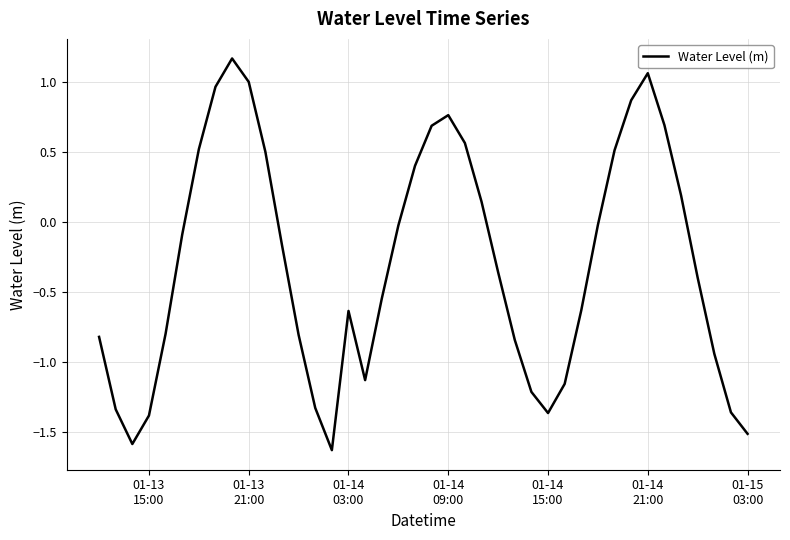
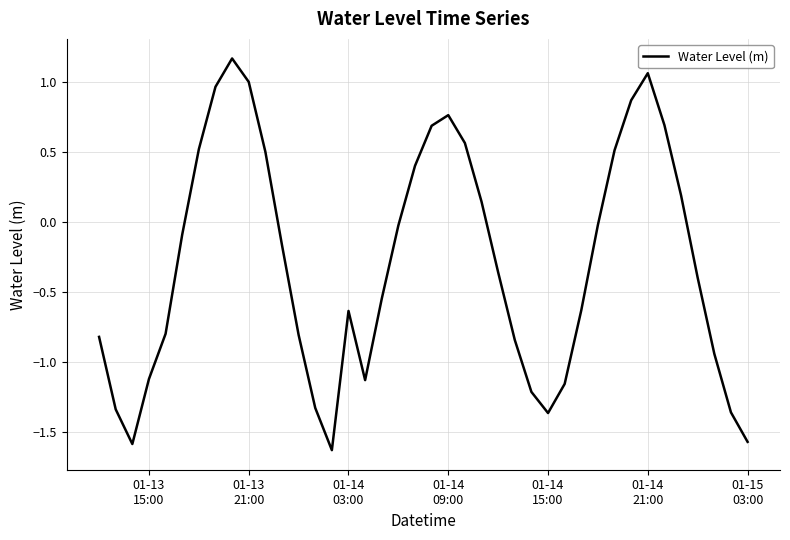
01-13 15:00: -1.38 -> -1.12
01-15 03:00: -1.51 -> -1.57
